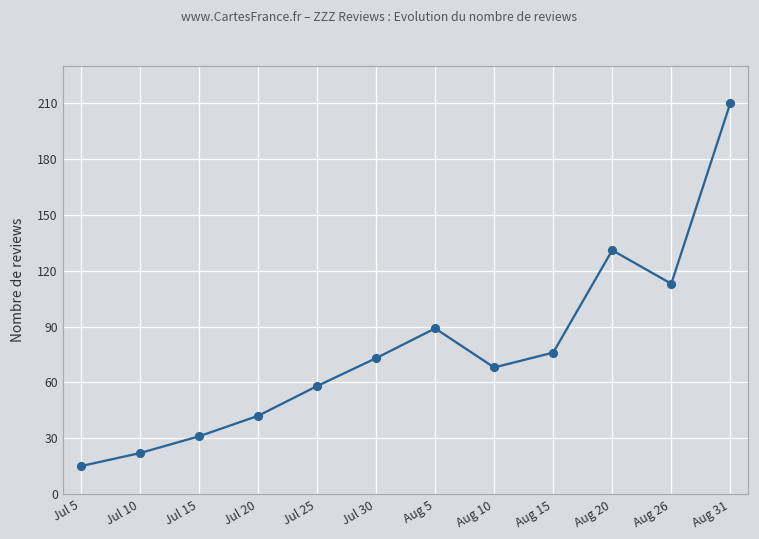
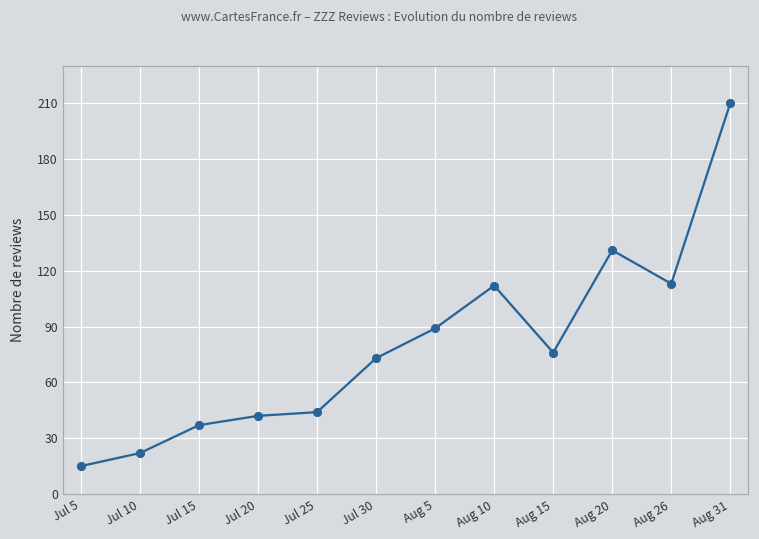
Jul 15: 31 -> 37
Jul 25: 58 -> 44
Aug 10: 68 -> 112
